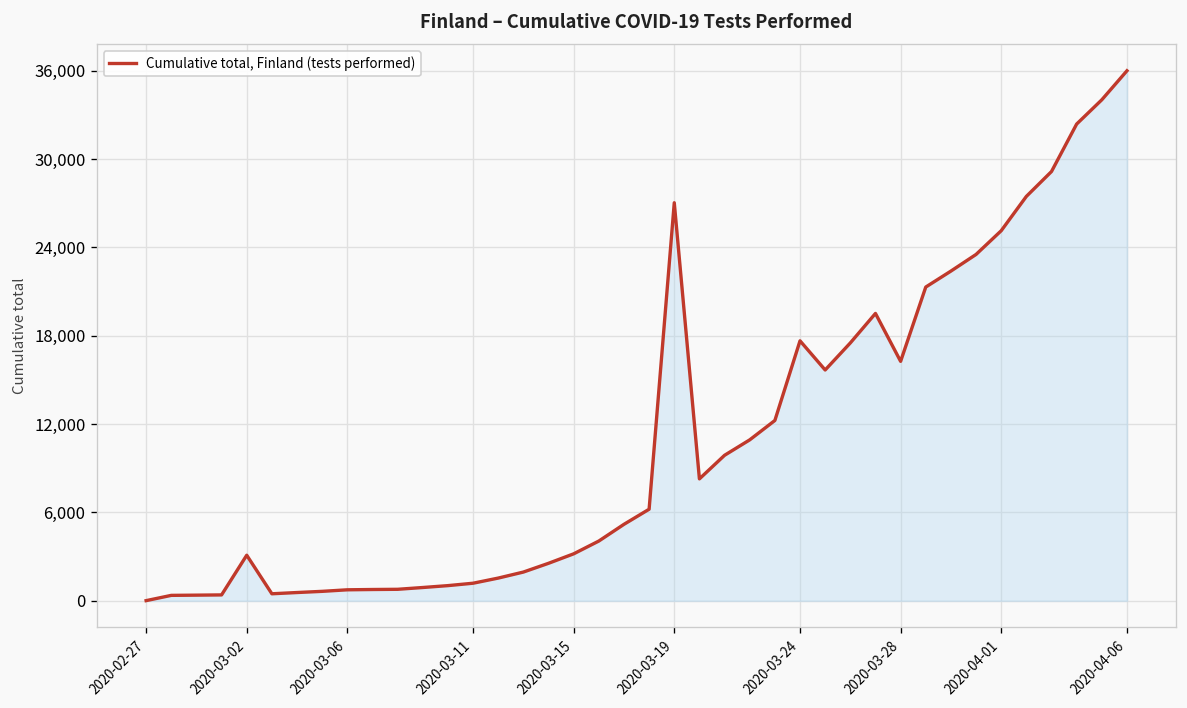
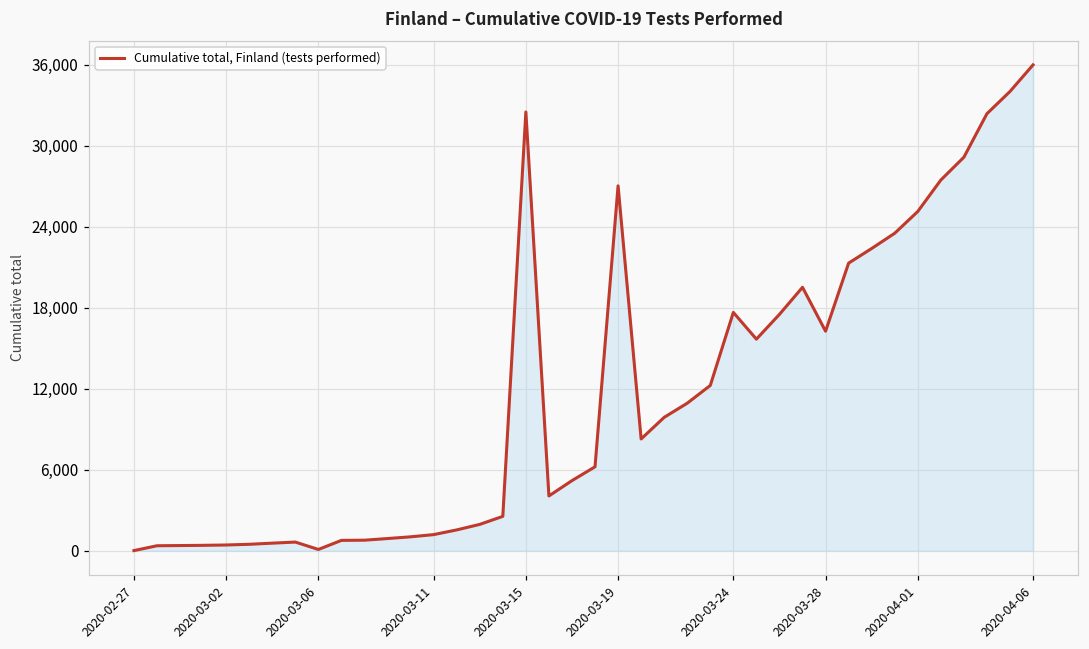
2020-03-02: 3,100 -> 400
2020-03-06: 700 -> 100
2020-03-15: 3,200 -> 32,500
